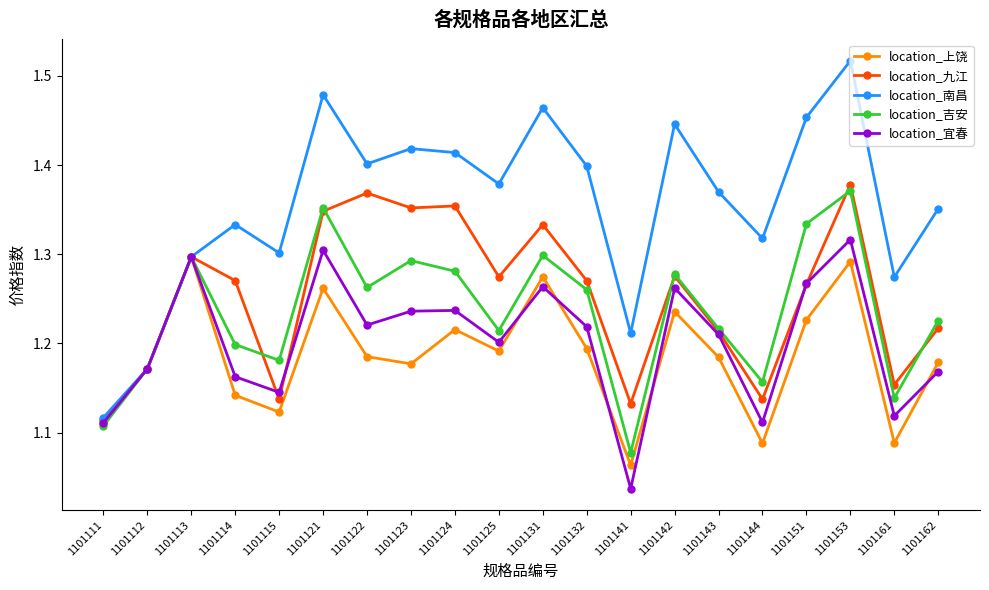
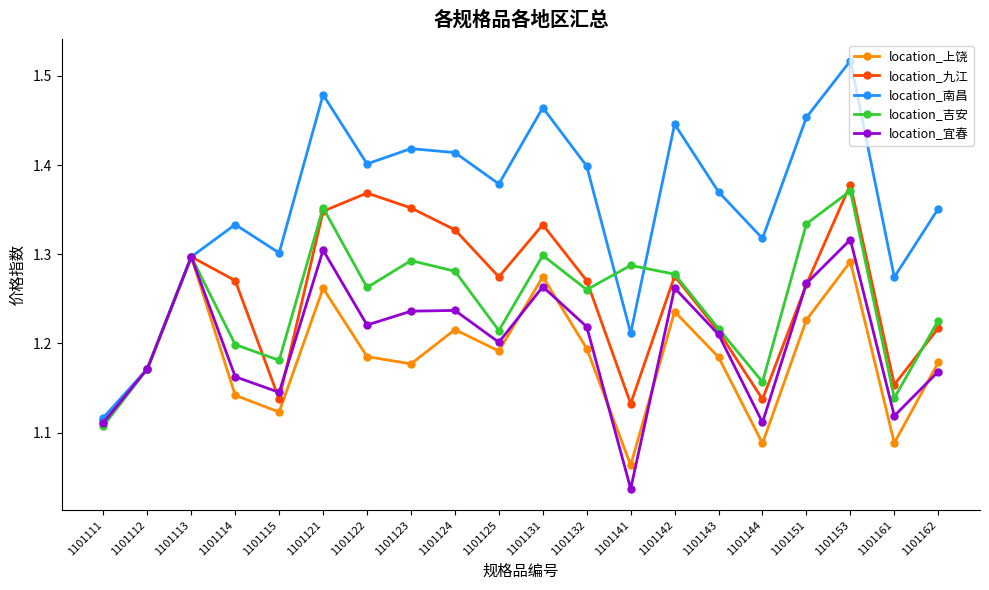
location_九江, 1101124: 1.35 -> 1.33
location_吉安, 1101141: 1.08 -> 1.29
